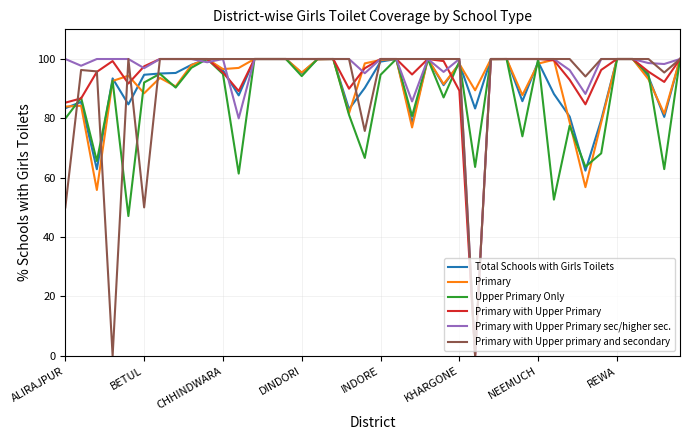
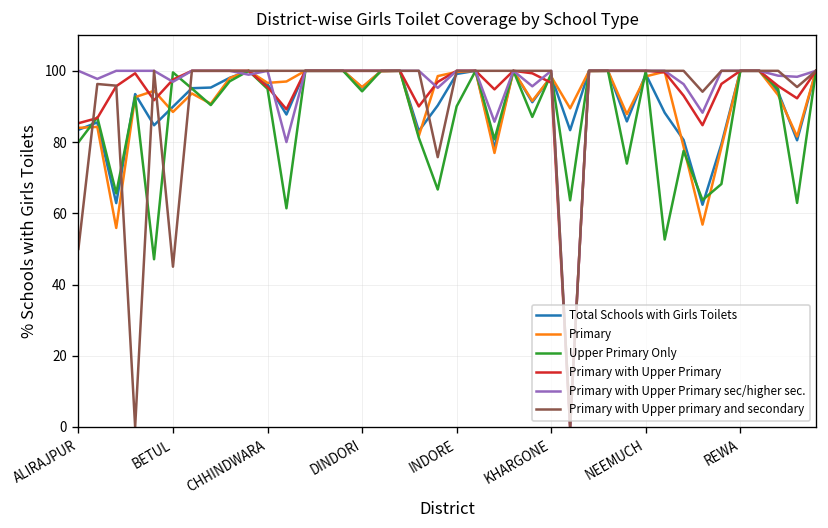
Total Schools with Girls Toilets, BETUL: 95 -> 90
Upper Primary Only, BETUL: 92 -> 100
Primary with Upper primary and secondary, BETUL: 50 -> 45
Upper Primary Only, INDORE: 95 -> 90
Primary with Upper Primary, KHARGONE: 89 -> 97
